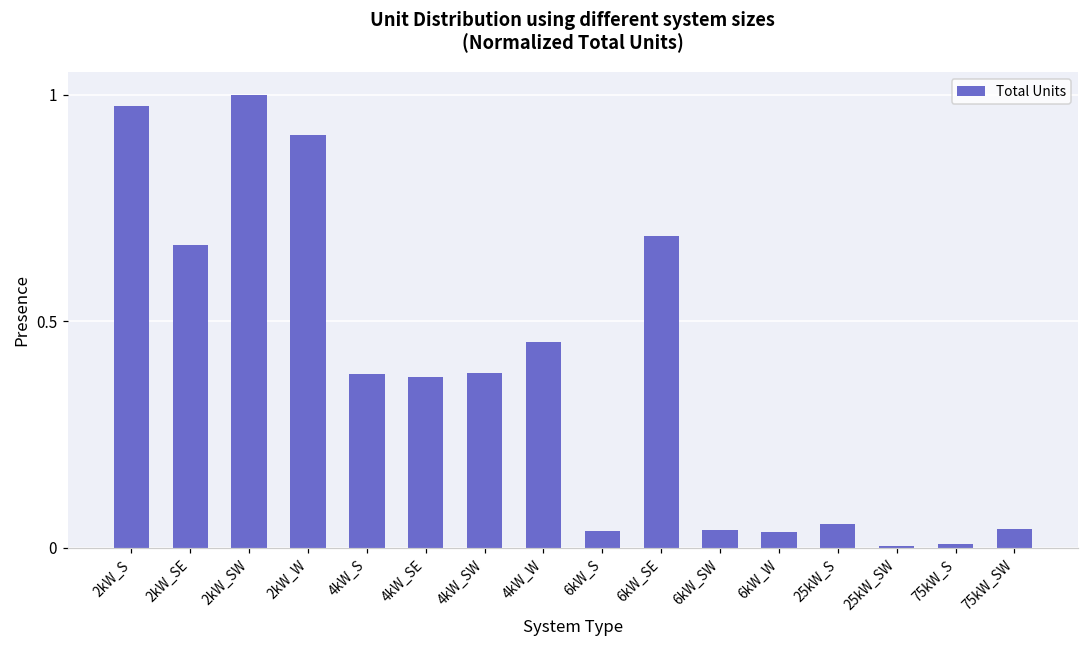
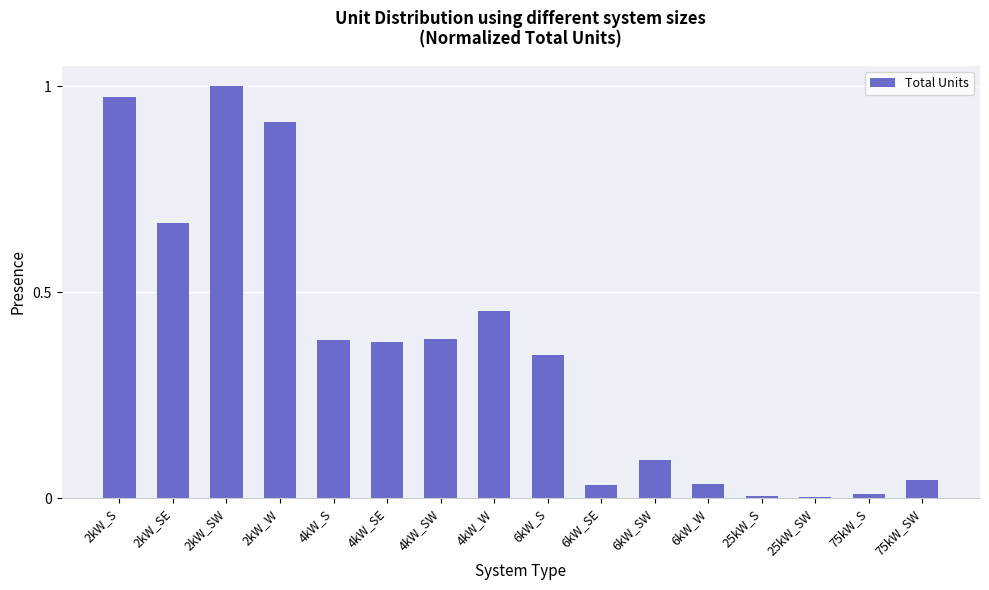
6kW_S: 0.04 -> 0.35
6kW_SE: 0.69 -> 0.03
6kW_SW: 0.04 -> 0.09
25kW_S: 0.05 -> 0.00
